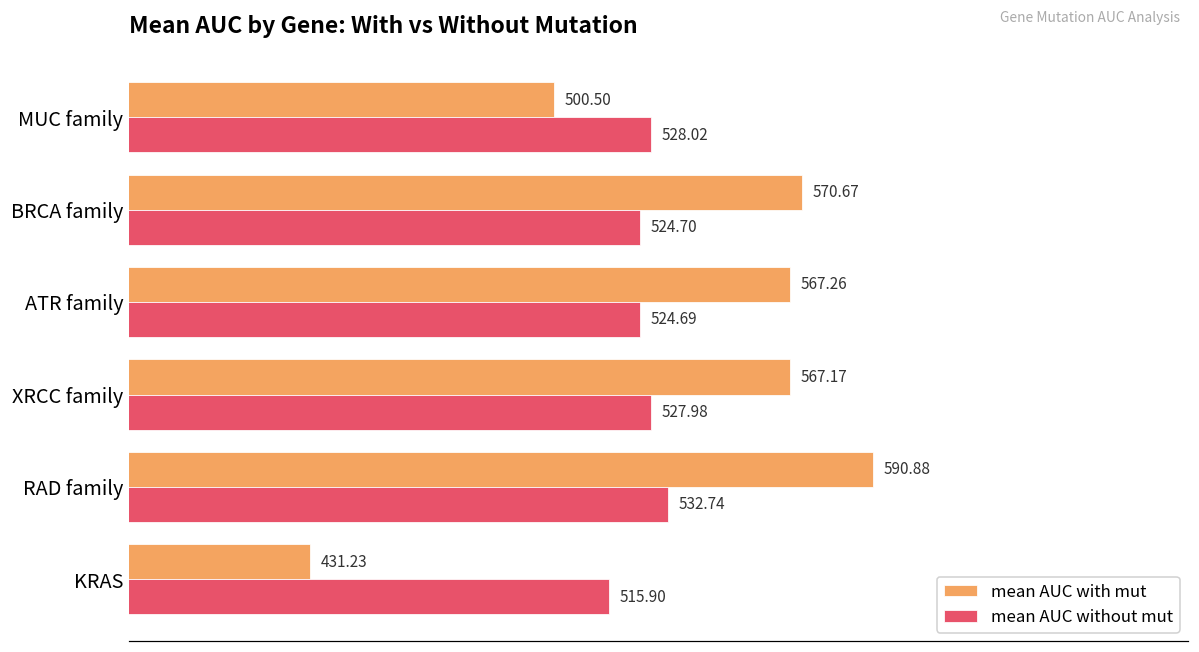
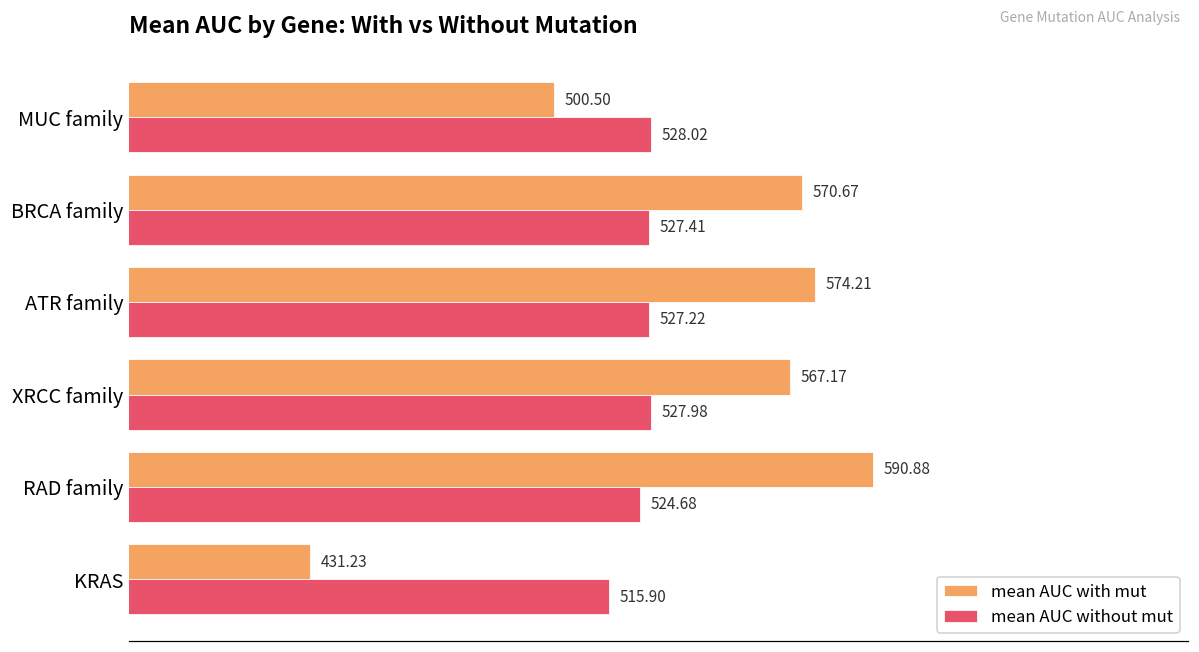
mean AUC without mut, BRCA family: 524.70 -> 527.41
mean AUC with mut, ATR family: 567.26 -> 574.21
mean AUC without mut, ATR family: 524.69 -> 527.22
mean AUC without mut, RAD family: 532.74 -> 524.68
